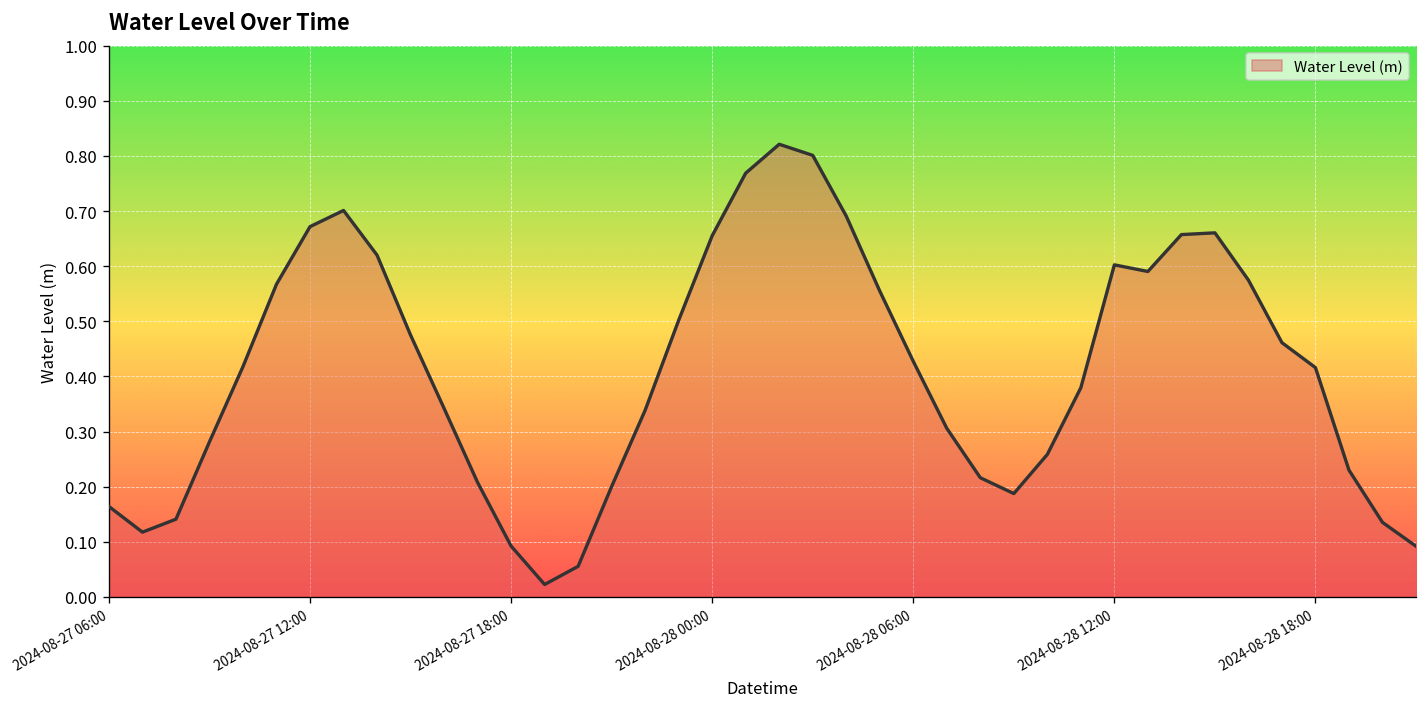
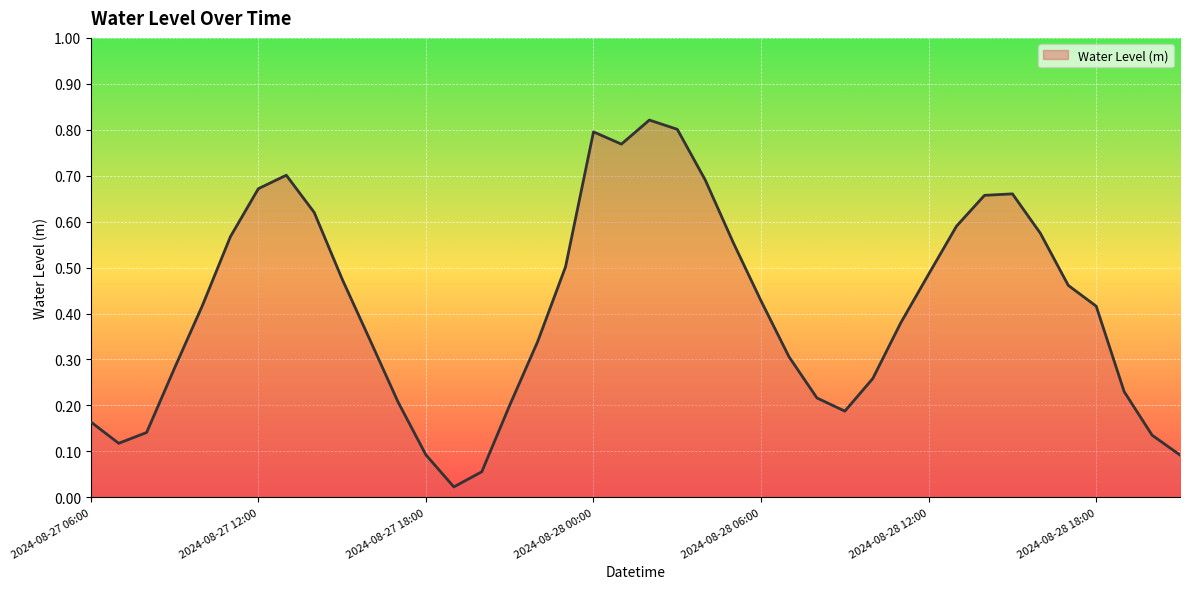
2024-08-28 00:00: 0.66 -> 0.80
2024-08-28 12:00: 0.60 -> 0.49
